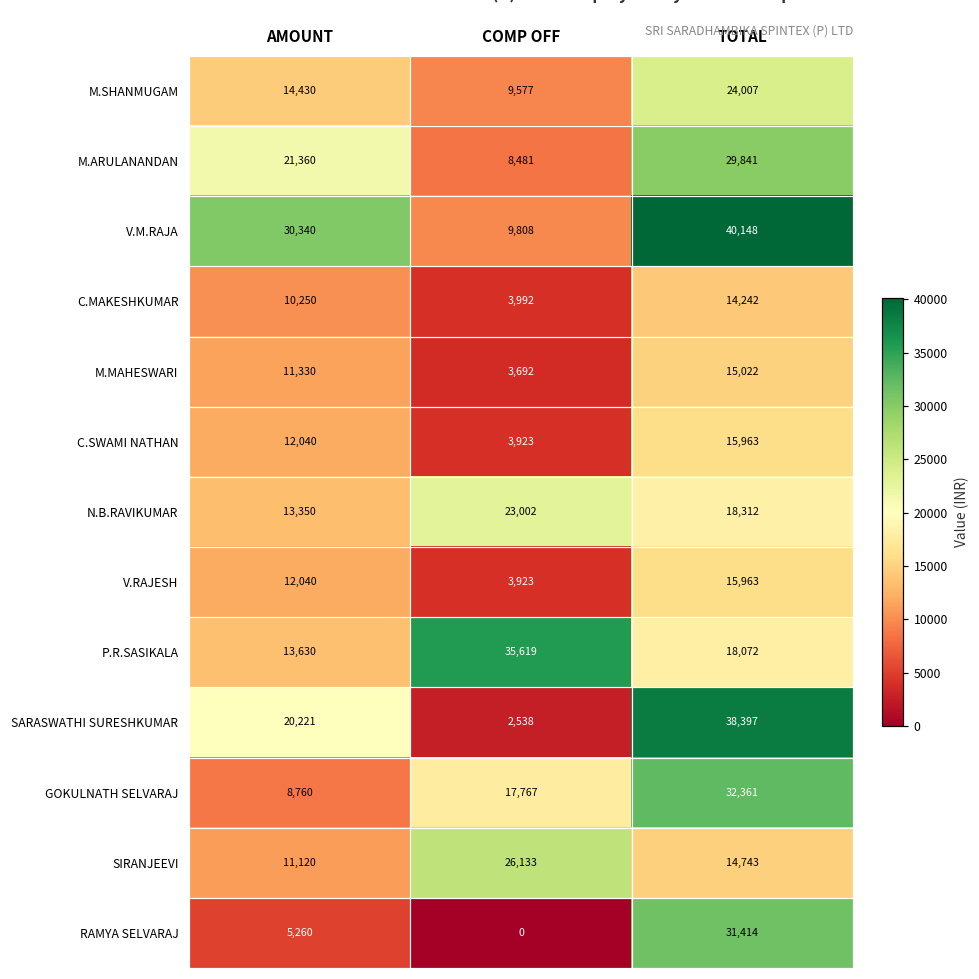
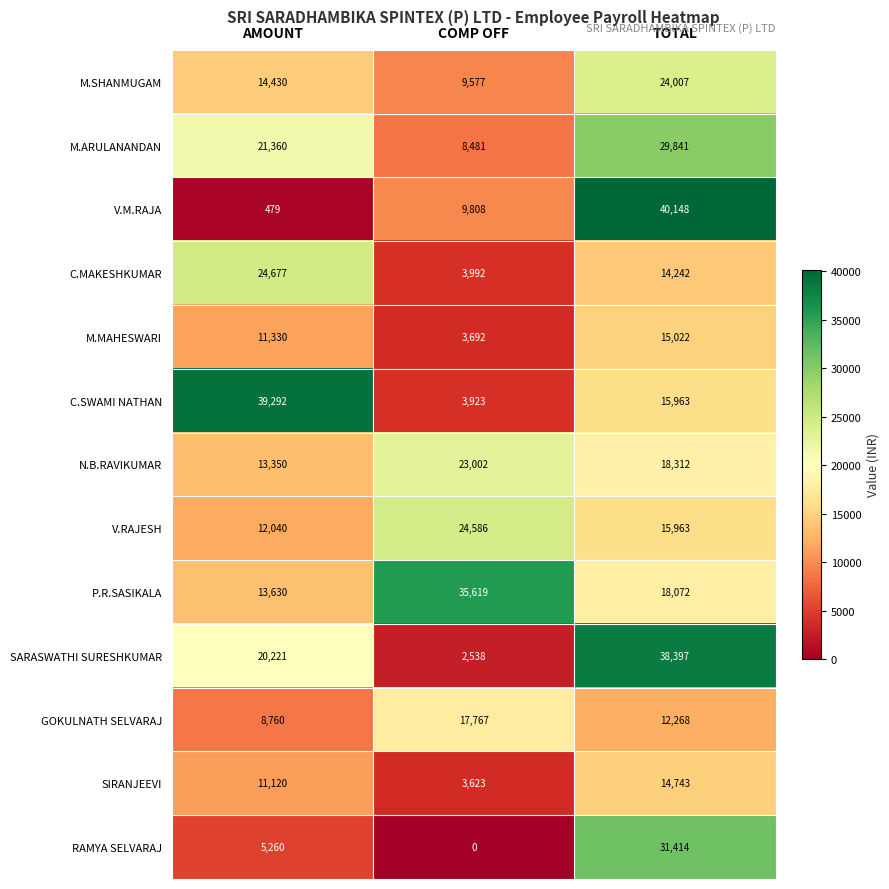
V.M.RAJA, AMOUNT: 30,340 -> 479
C.MAKESHKUMAR, AMOUNT: 10,250 -> 24,677
C.SWAMI NATHAN, AMOUNT: 12,040 -> 39,292
V.RAJESH, COMP OFF: 3,923 -> 24,586
GOKULNATH SELVARAJ, TOTAL: 32,361 -> 12,268
SIRANJEEVI, COMP OFF: 26,133 -> 3,623
